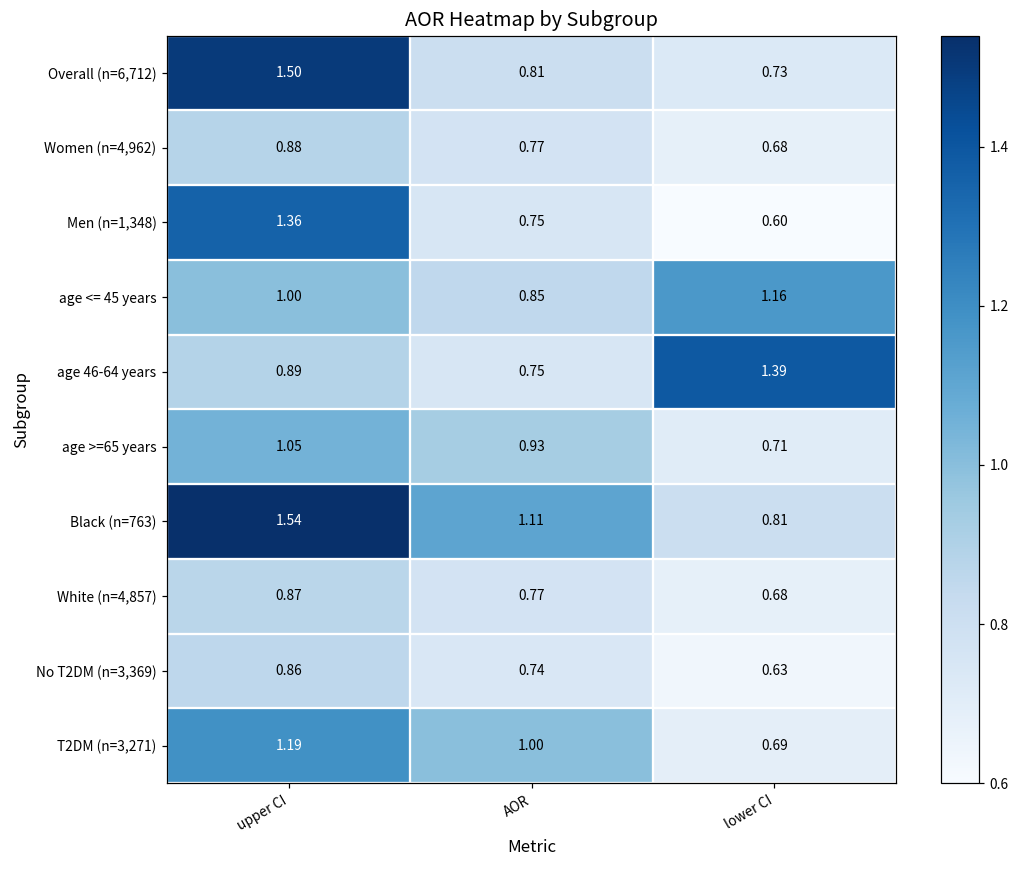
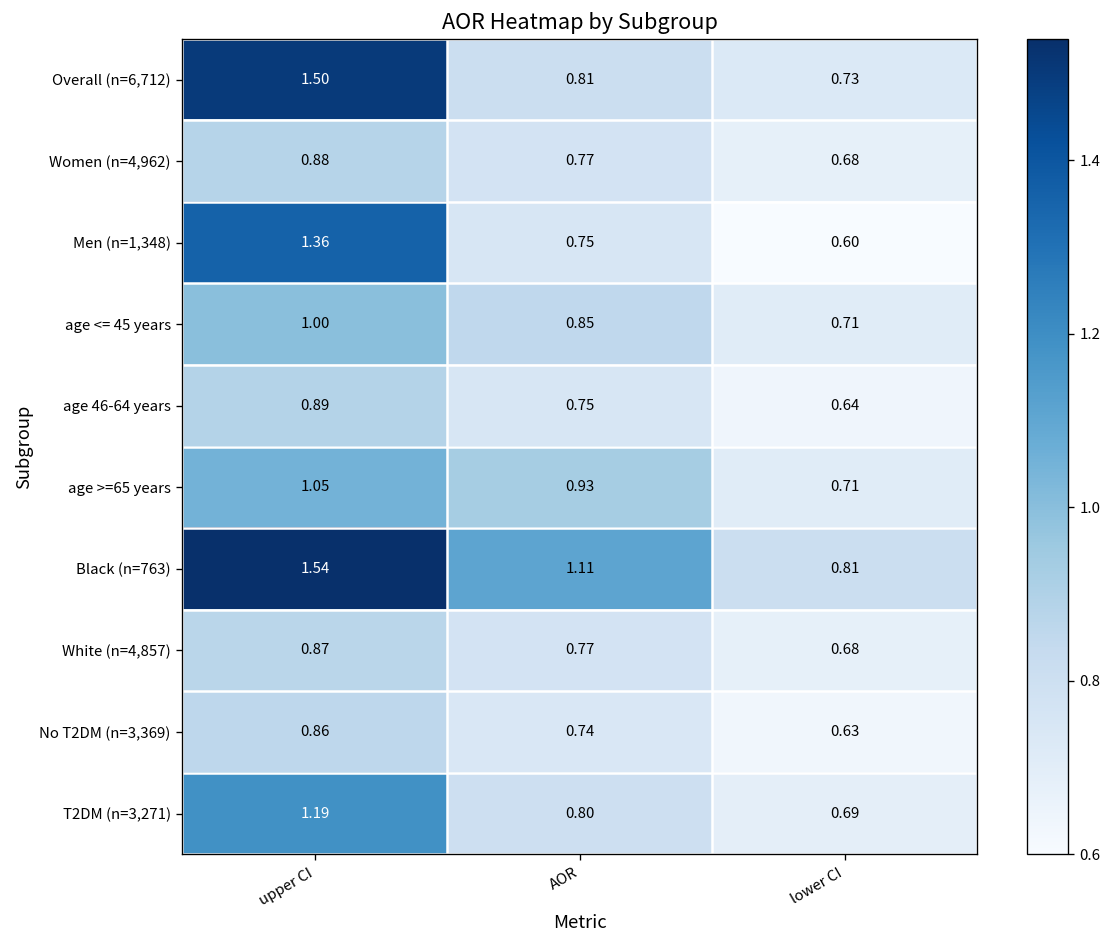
age <= 45 years, lower CI: 1.16 -> 0.71
age 46-64 years, lower CI: 1.39 -> 0.64
T2DM (n=3,271), AOR: 1.00 -> 0.80
